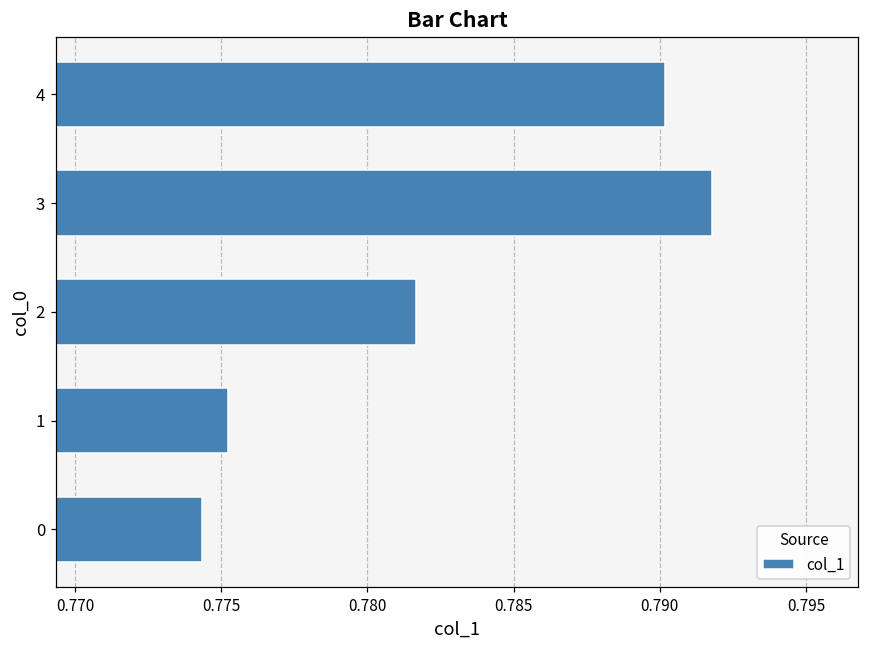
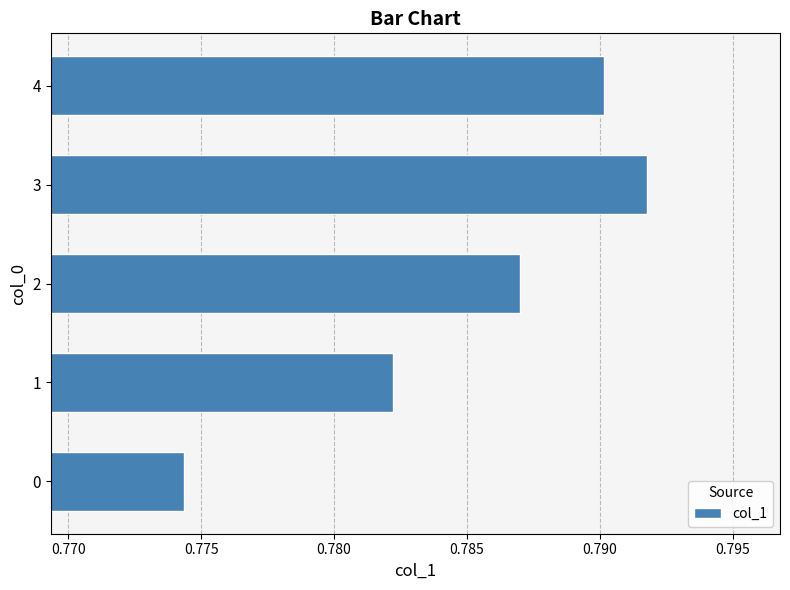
2: 0.7817 -> 0.7870
1: 0.7752 -> 0.7822
